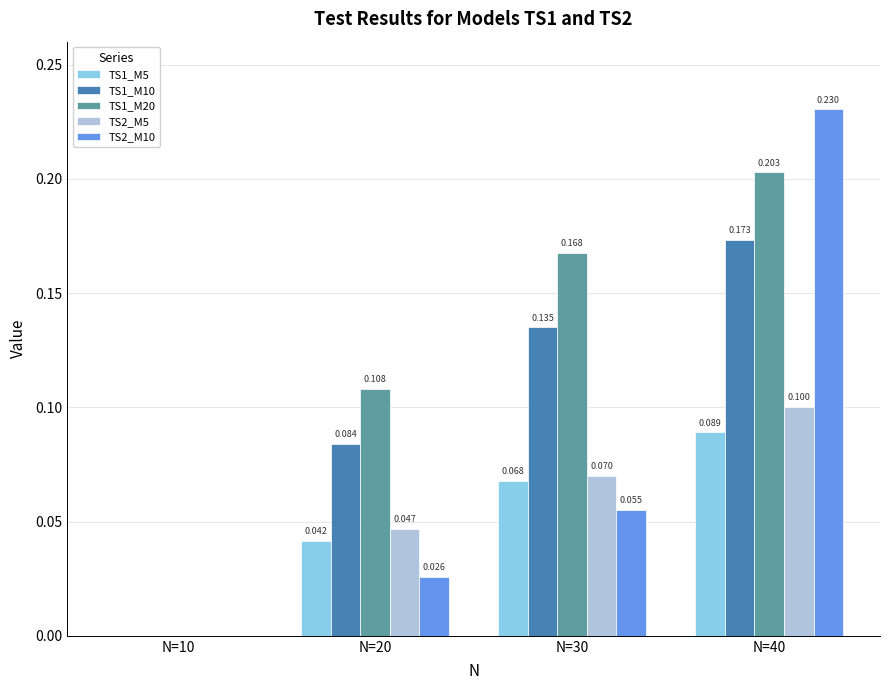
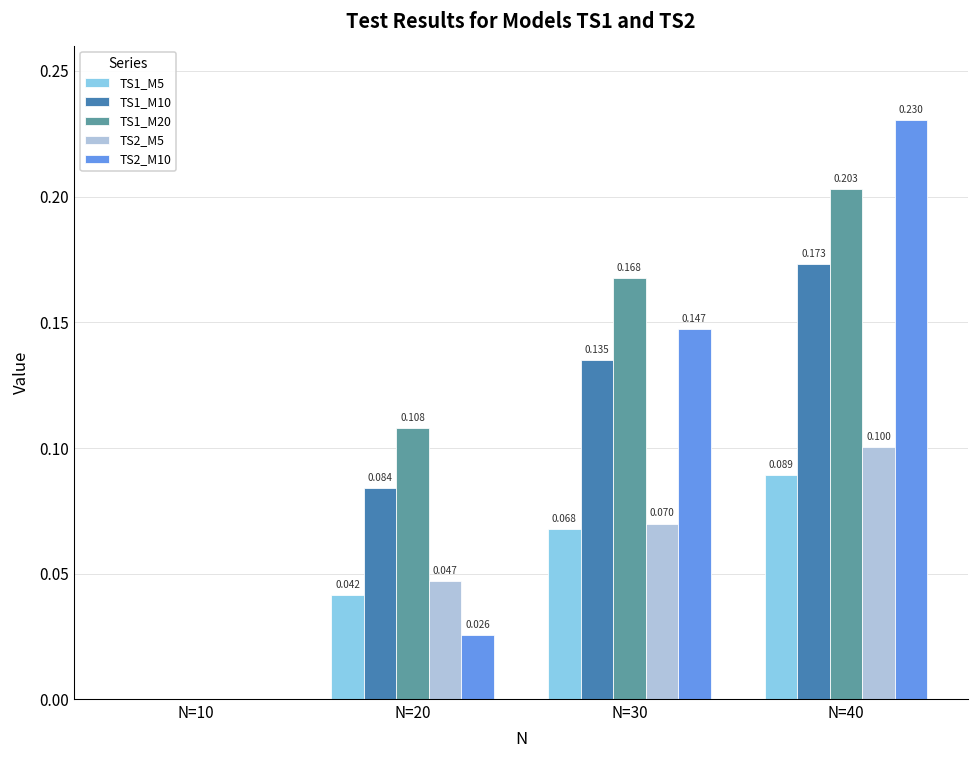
TS2_M10, N=30: 0.055 -> 0.147
